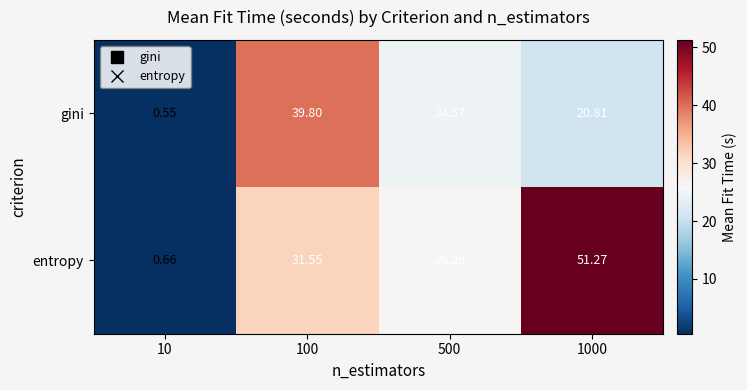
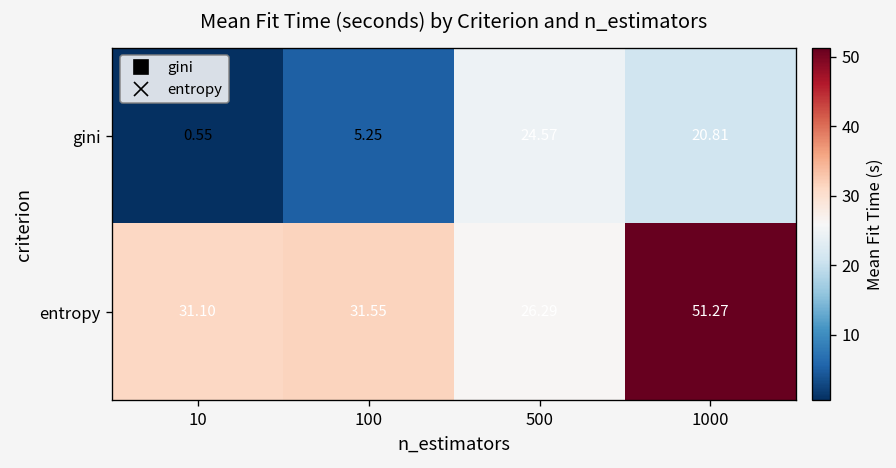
gini, 100: 39.80 -> 5.25
entropy, 10: 0.66 -> 31.10
